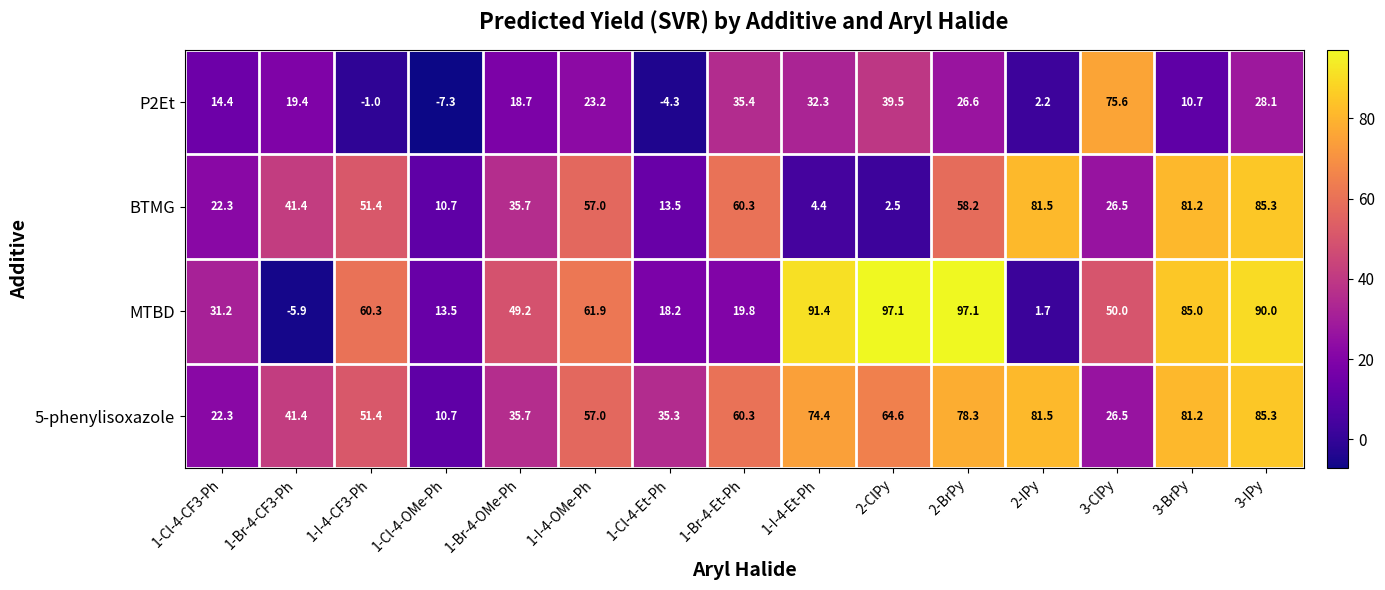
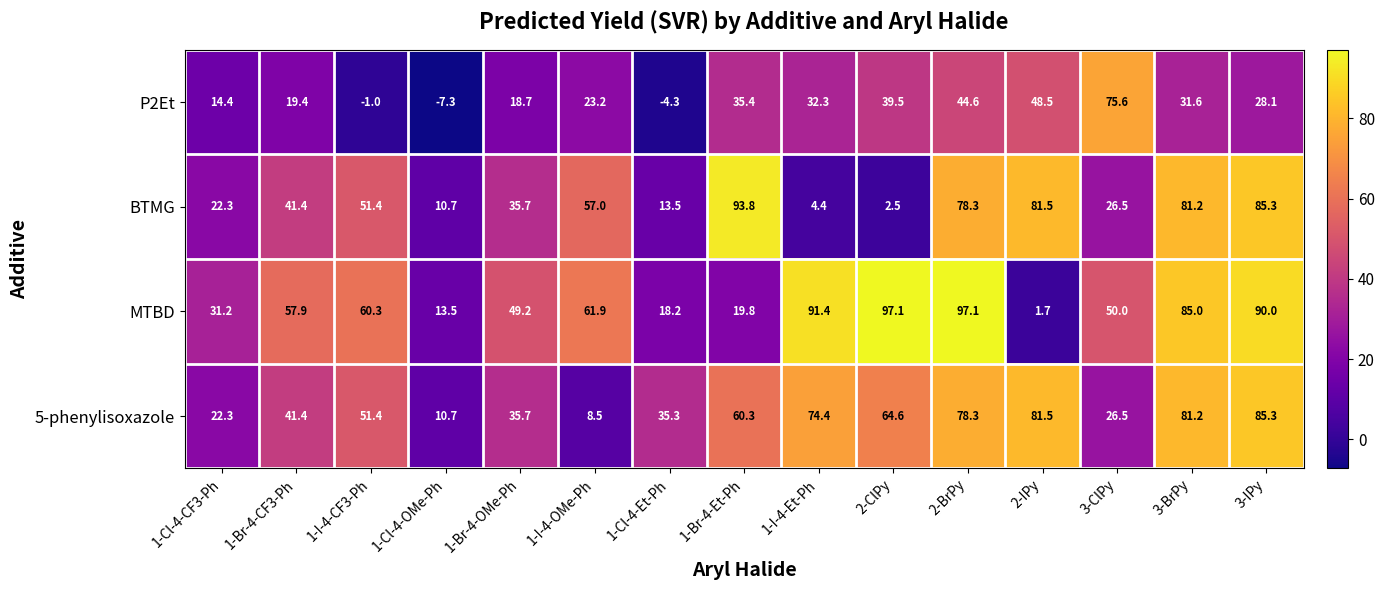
P2Et, 2-BrPy: 26.6 -> 44.6
P2Et, 2-IPy: 2.2 -> 48.5
P2Et, 3-BrPy: 10.7 -> 31.6
BTMG, 1-Br-4-Et-Ph: 60.3 -> 93.8
BTMG, 2-BrPy: 58.2 -> 78.3
MTBD, 1-Br-4-CF3-Ph: -5.9 -> 57.9
5-phenylisoxazole, 1-I-4-OMe-Ph: 57.0 -> 8.5
